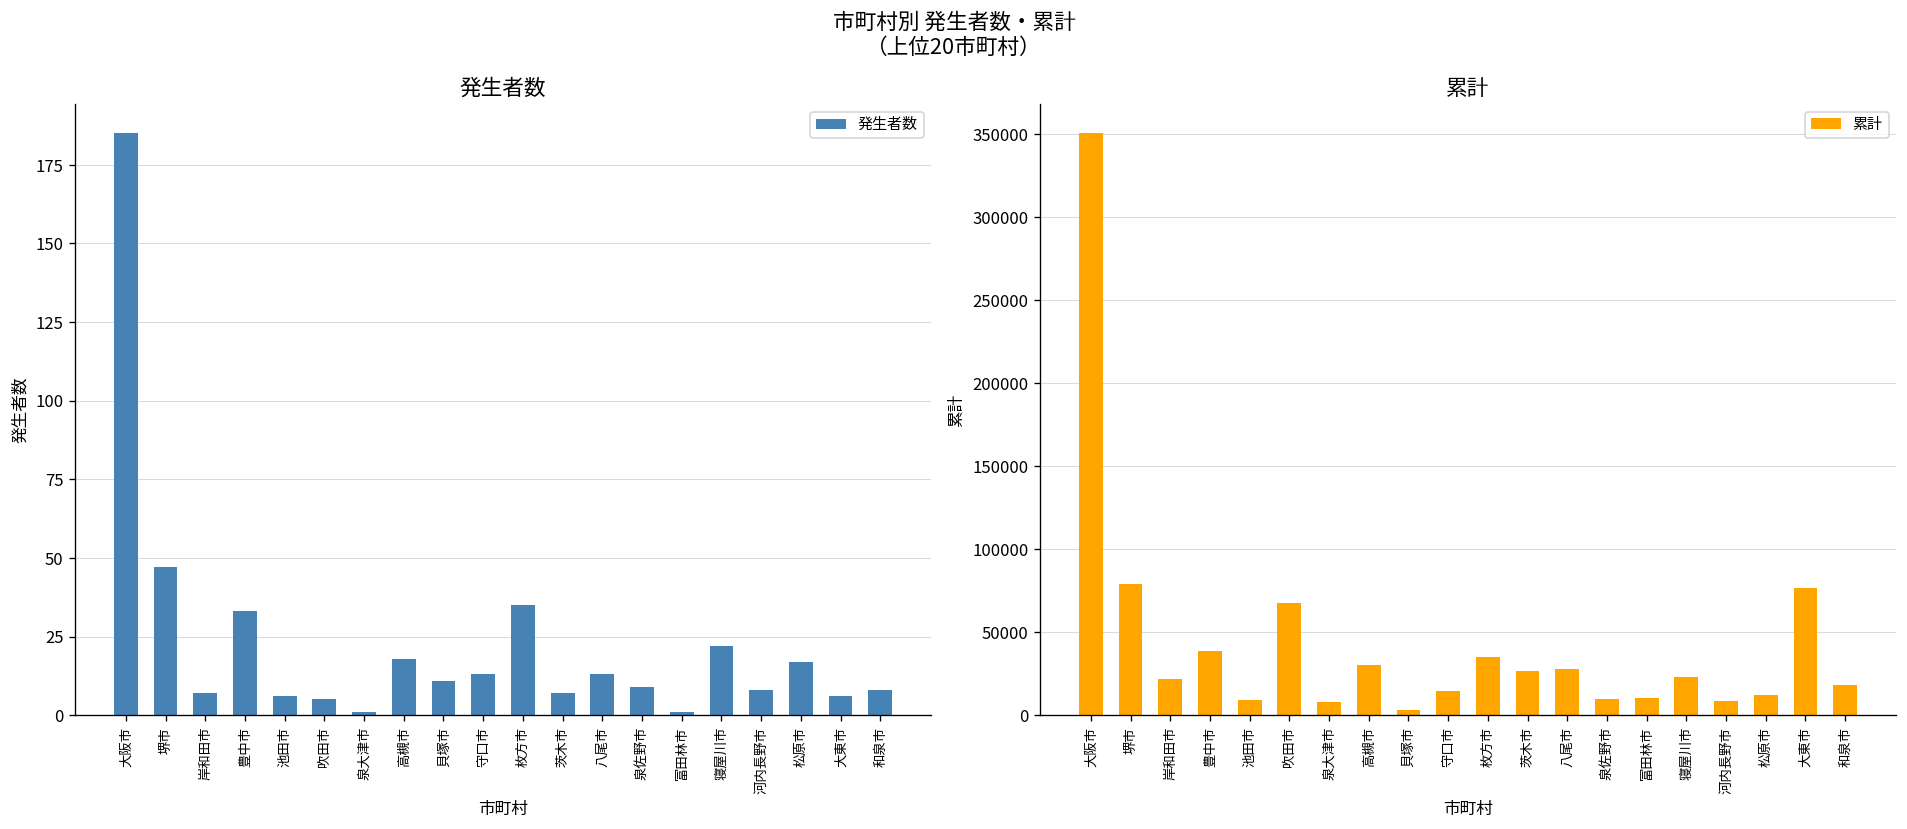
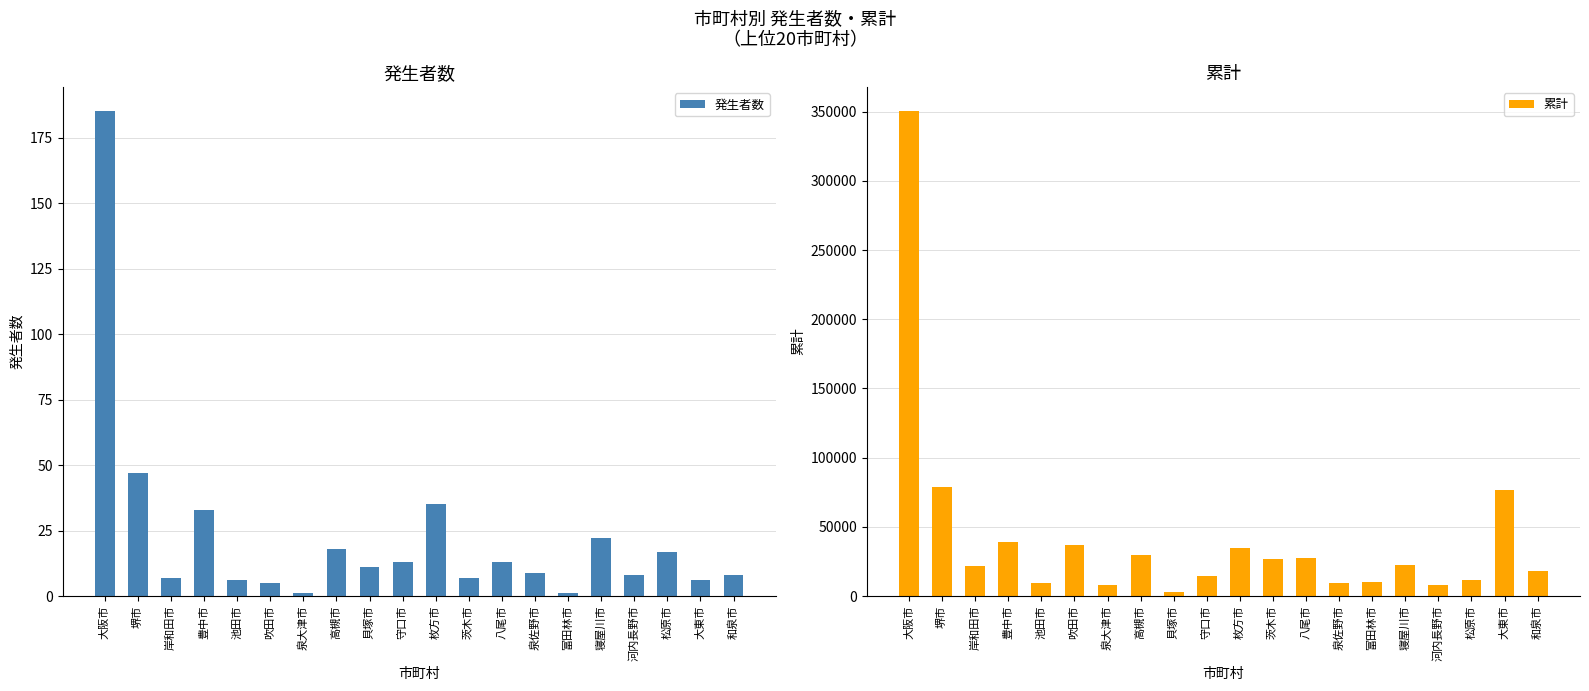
累計, 吹田市: 67000 -> 37000
